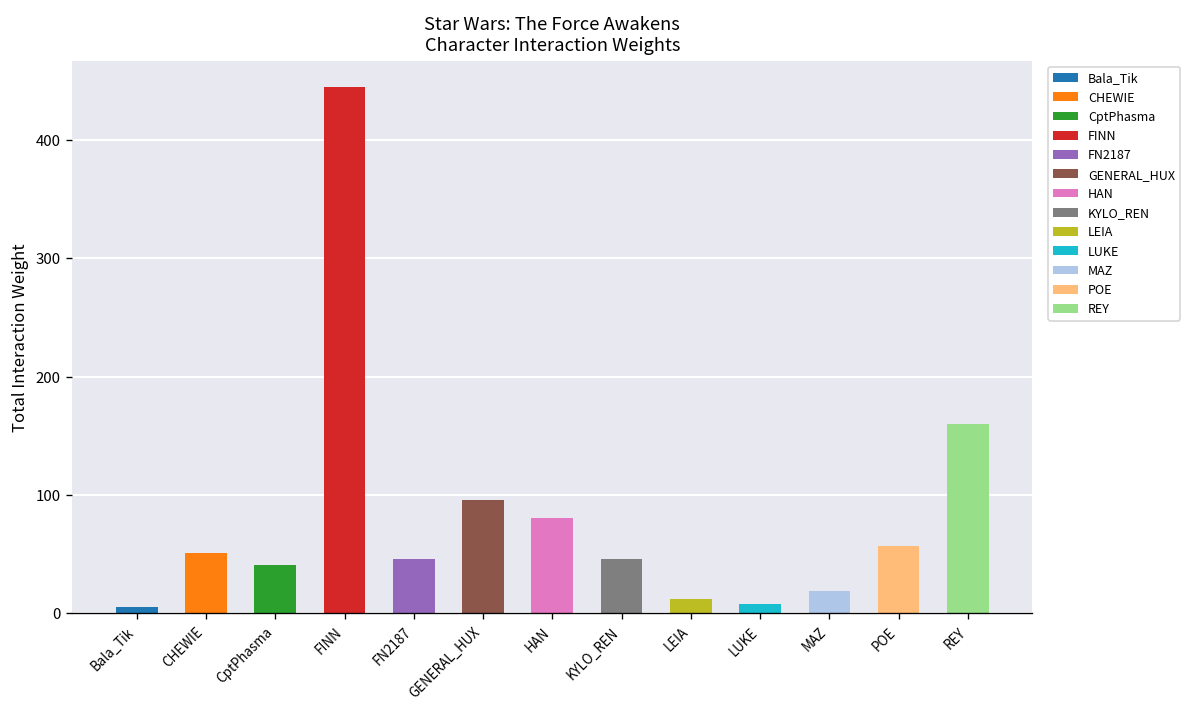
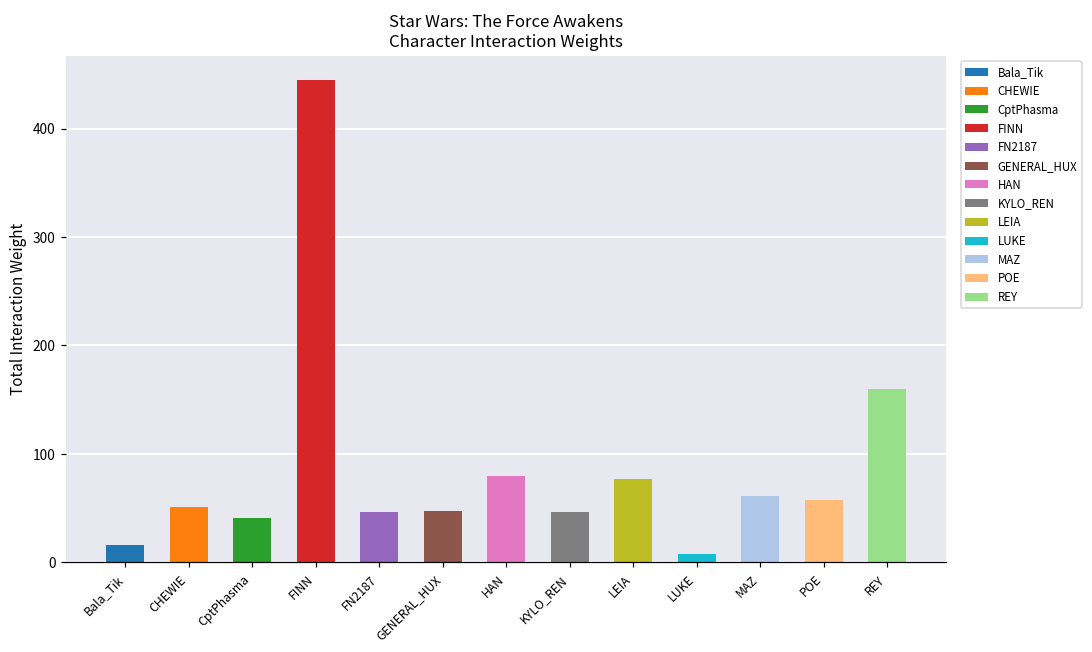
Bala_Tik: 10 -> 20
GENERAL_HUX: 100 -> 50
LEIA: 10 -> 80
MAZ: 20 -> 60
